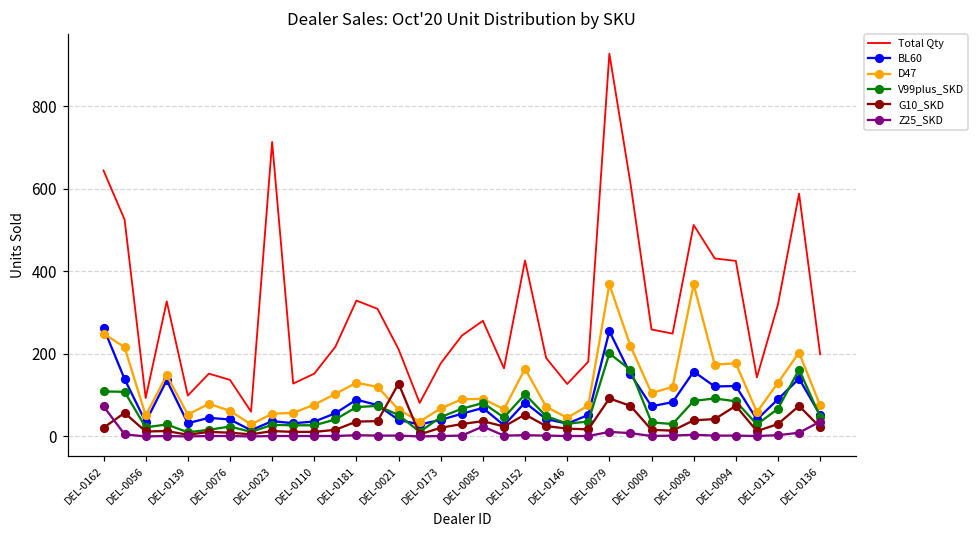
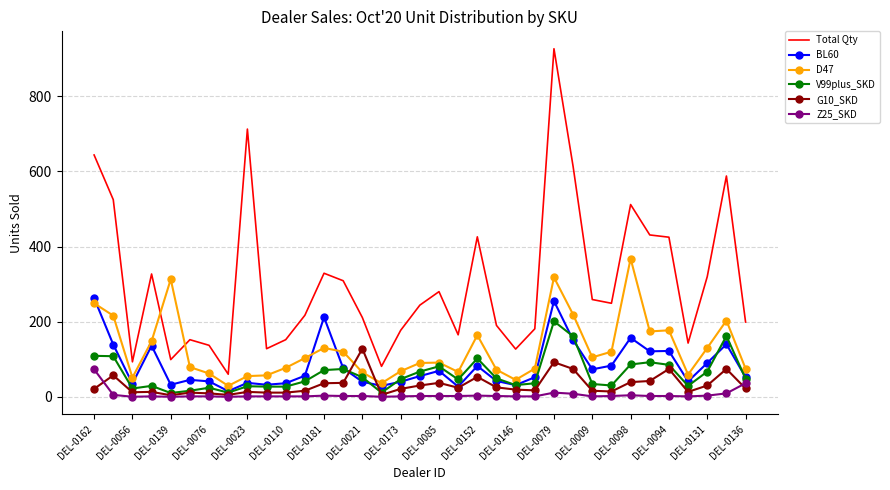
D47, DEL-0139: 50 -> 310
BL60, DEL-0181: 90 -> 210
Z25_SKD, DEL-0085: 20 -> 0
D47, DEL-0079: 370 -> 320
